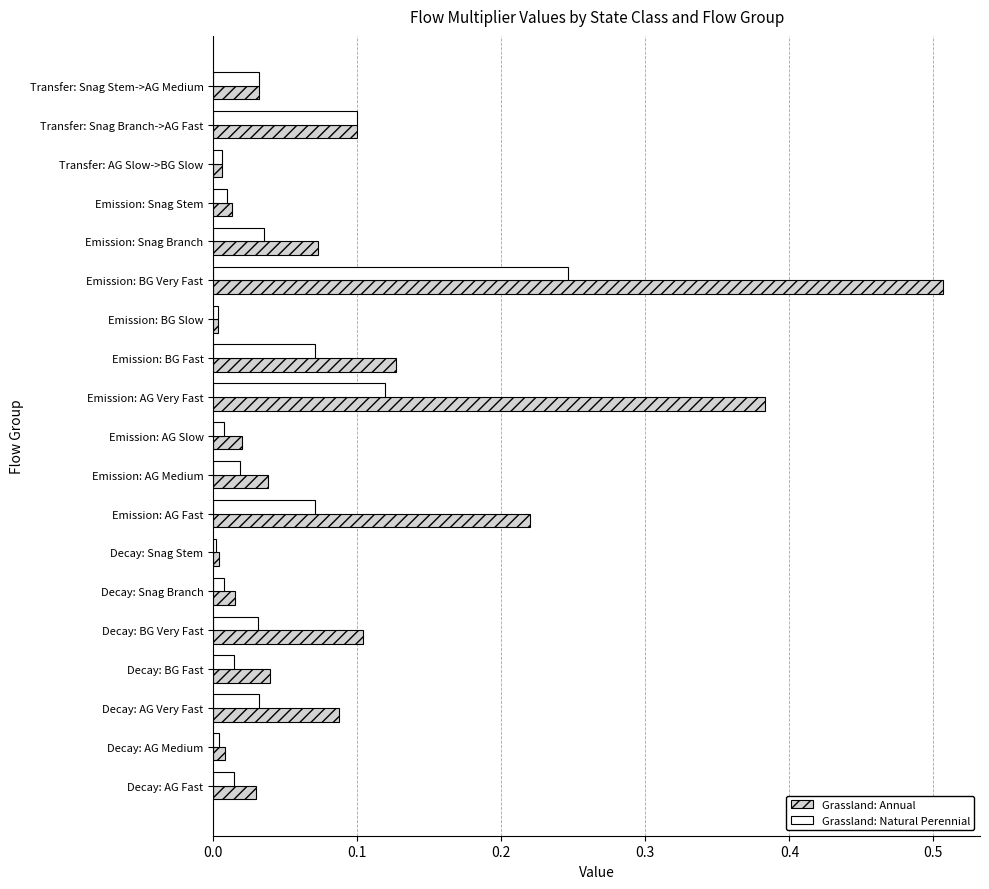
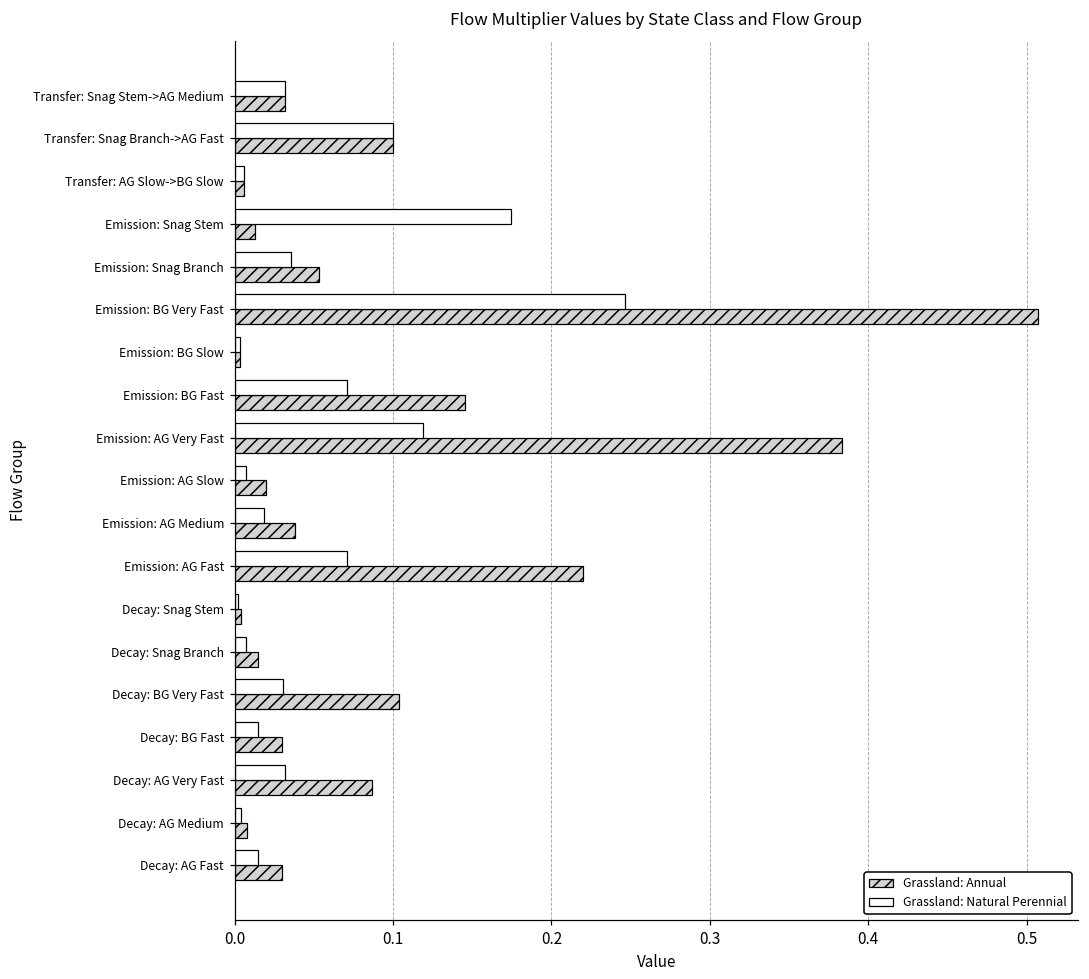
Grassland: Natural Perennial, Emission: Snag Stem: 0.009 -> 0.175
Grassland: Annual, Emission: Snag Branch: 0.073 -> 0.053
Grassland: Annual, Emission: BG Fast: 0.127 -> 0.146
Grassland: Annual, Decay: BG Fast: 0.039 -> 0.030
